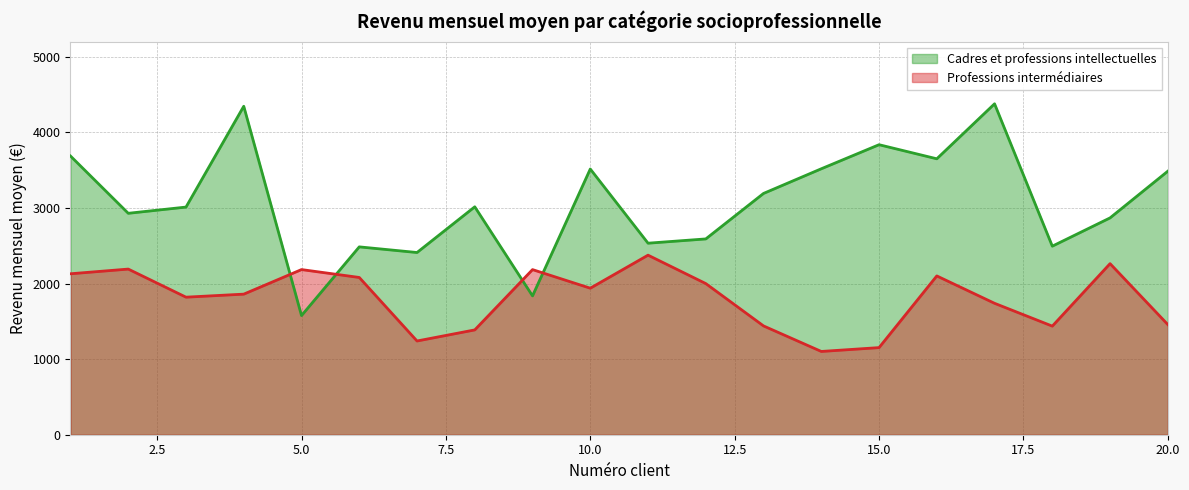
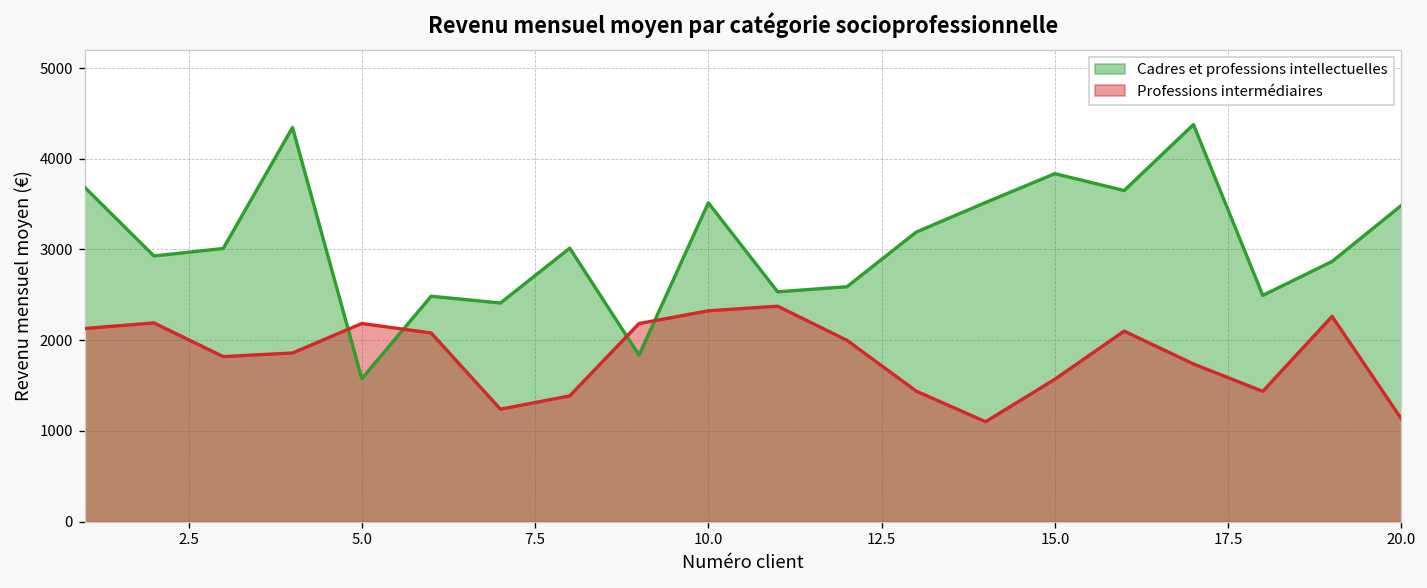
Professions intermédiaires, 10.0: 1900 -> 2300
Professions intermédiaires, 15.0: 1200 -> 1600
Professions intermédiaires, 20.0: 1500 -> 1100
